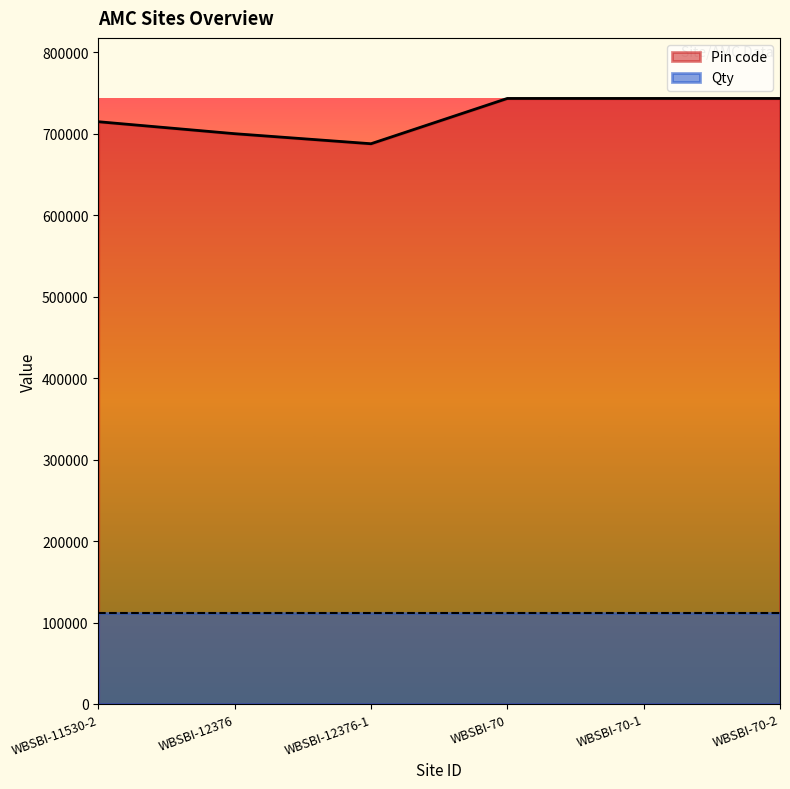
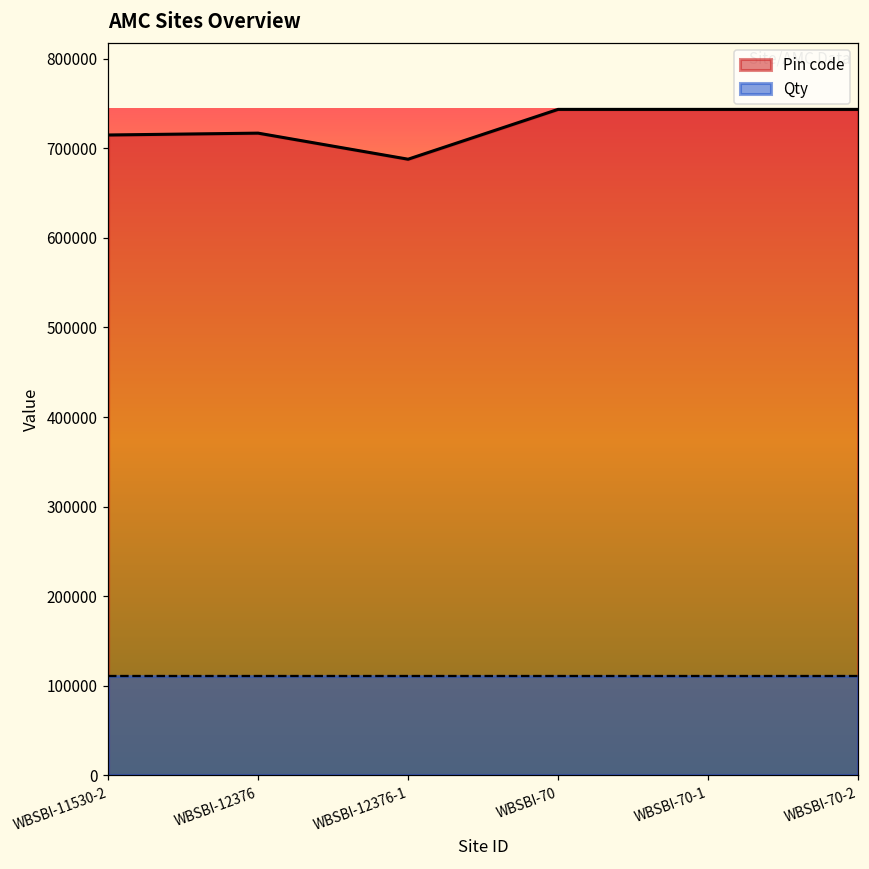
Pin code, WBSBI-12376: 700000 -> 720000
